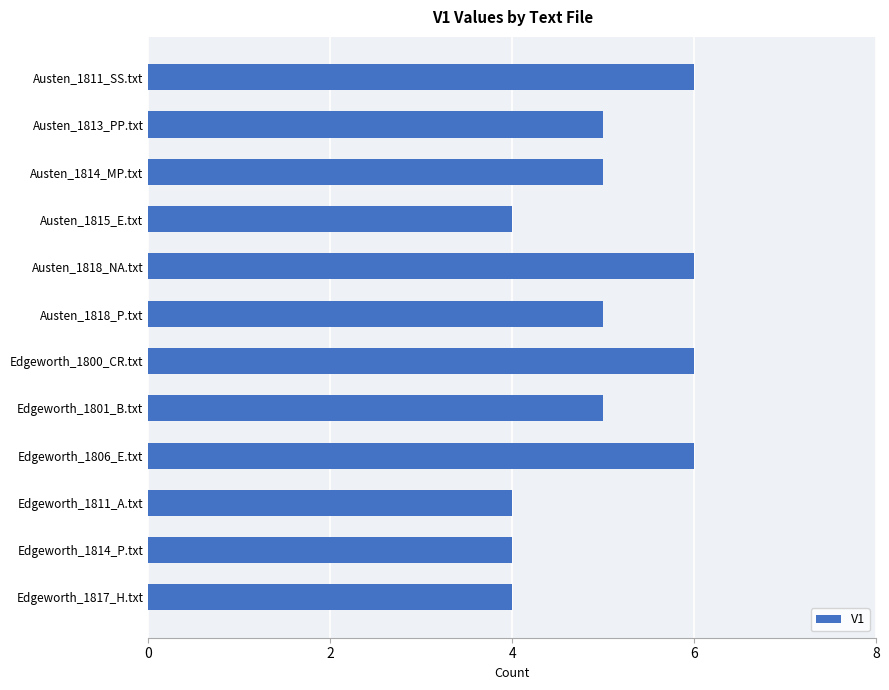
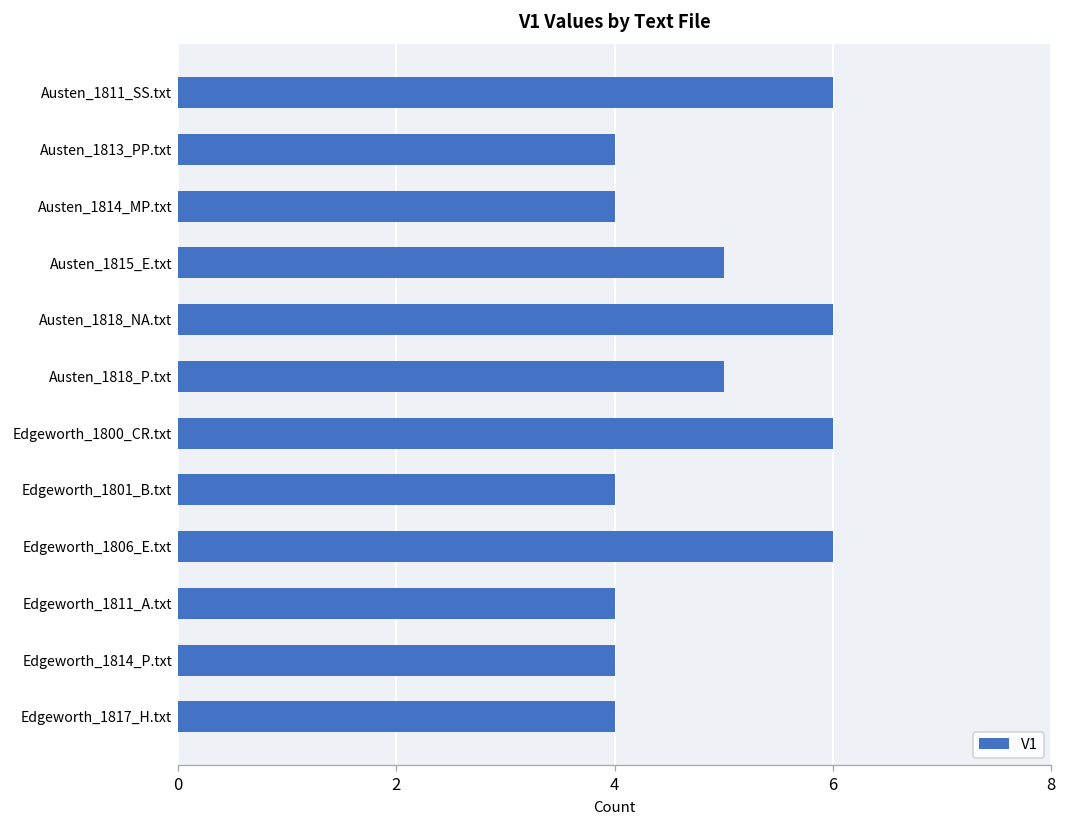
Austen_1813_PP.txt: 5 -> 4
Austen_1814_MP.txt: 5 -> 4
Austen_1815_E.txt: 4 -> 5
Edgeworth_1801_B.txt: 5 -> 4
